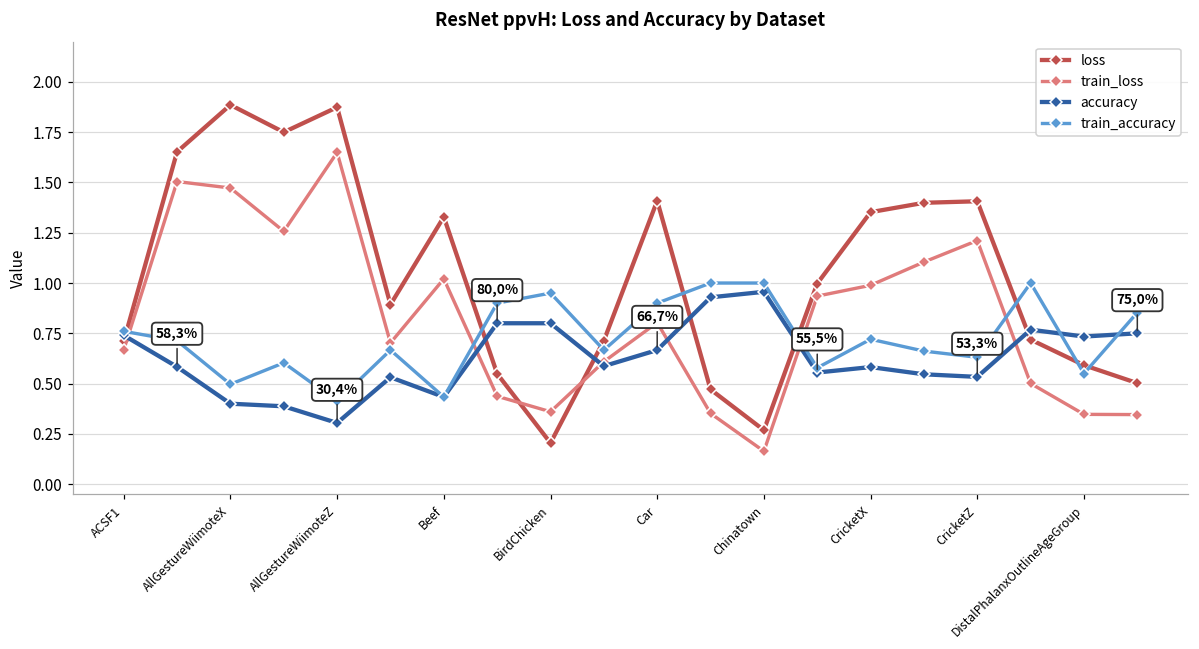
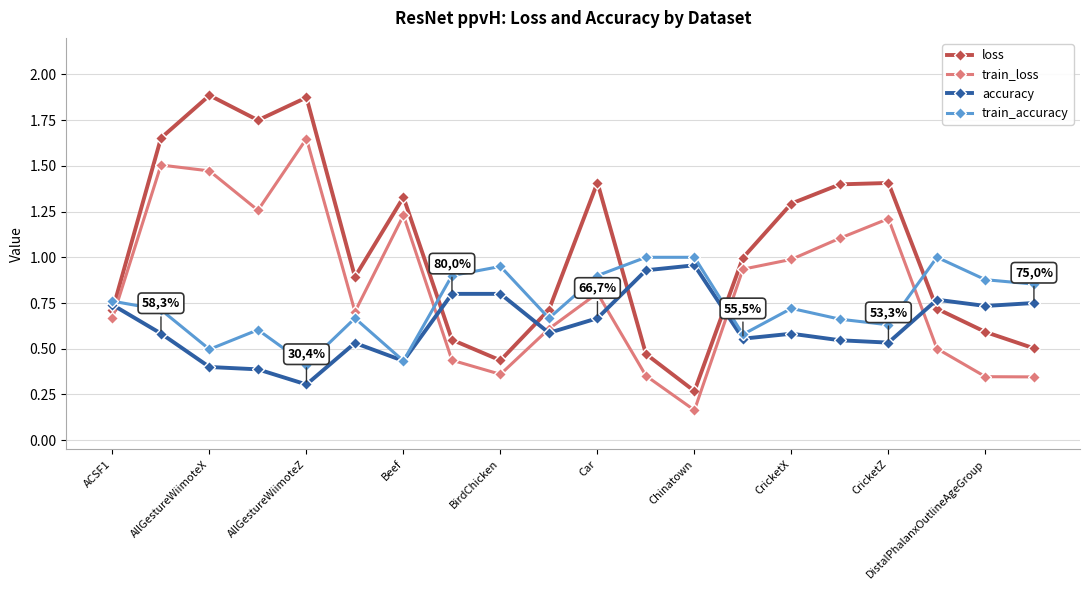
train_loss, Beef: 1.02 -> 1.23
loss, BirdChicken: 0.20 -> 0.44
loss, CricketX: 1.35 -> 1.29
train_accuracy, DistalPhalanxOutlineAgeGroup: 0.55 -> 0.88
